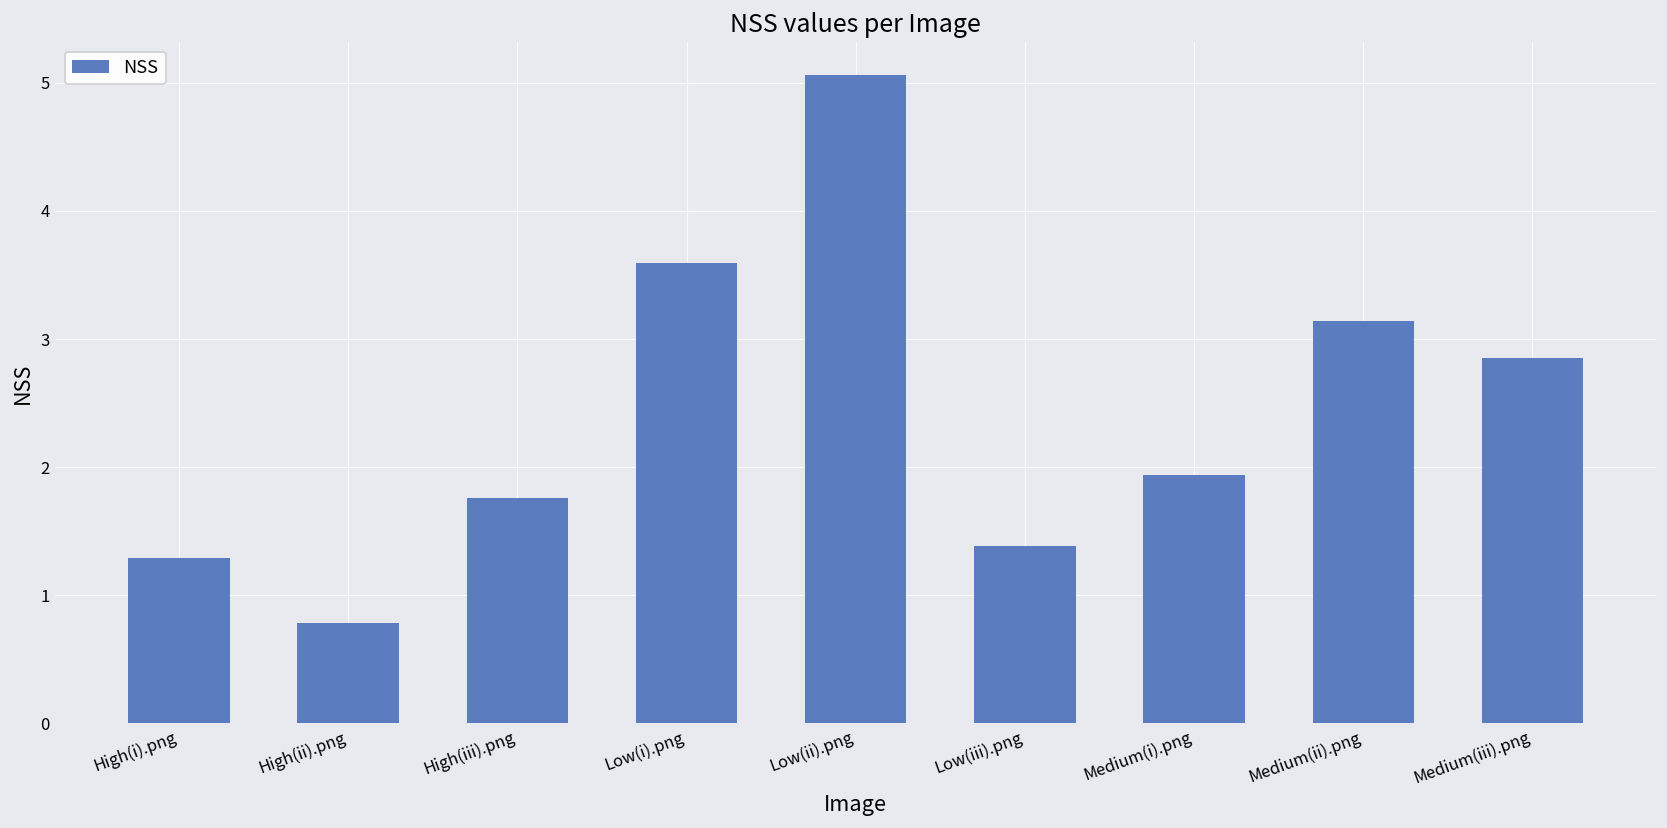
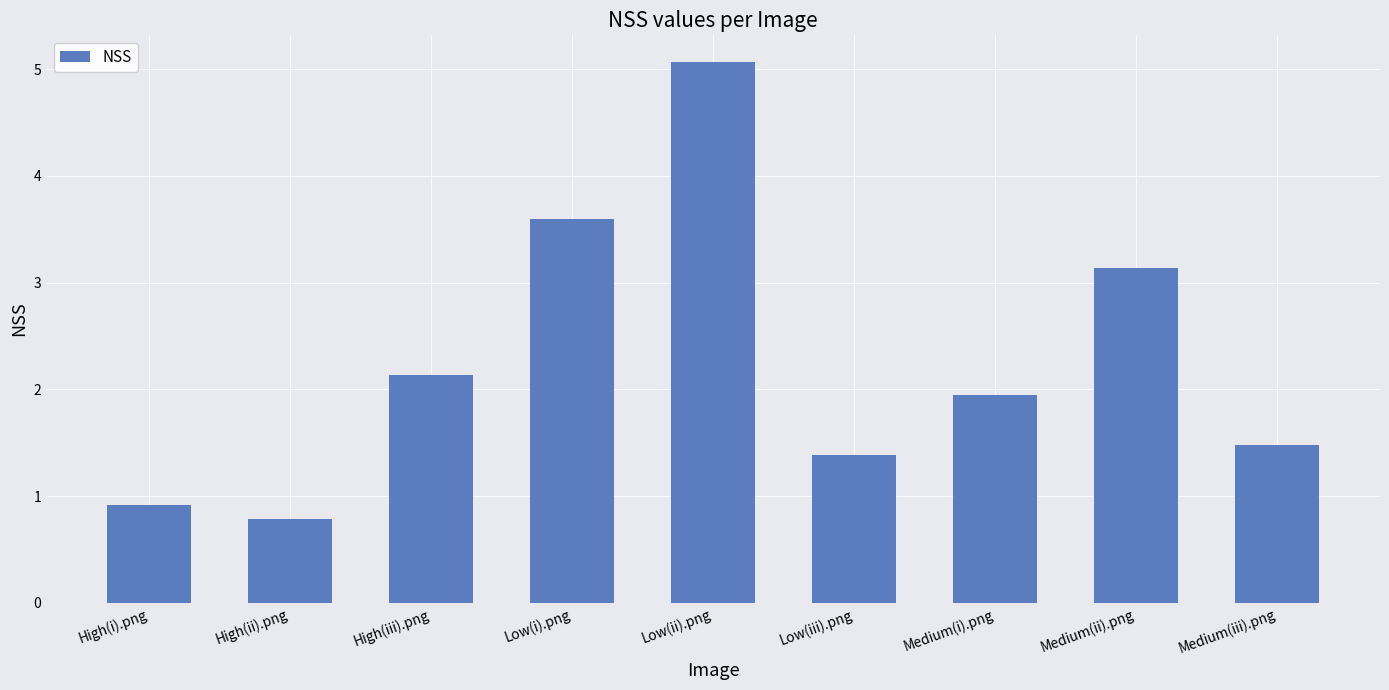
High(i).png: 1.29 -> 0.92
High(iii).png: 1.76 -> 2.14
Medium(iii).png: 2.85 -> 1.48
